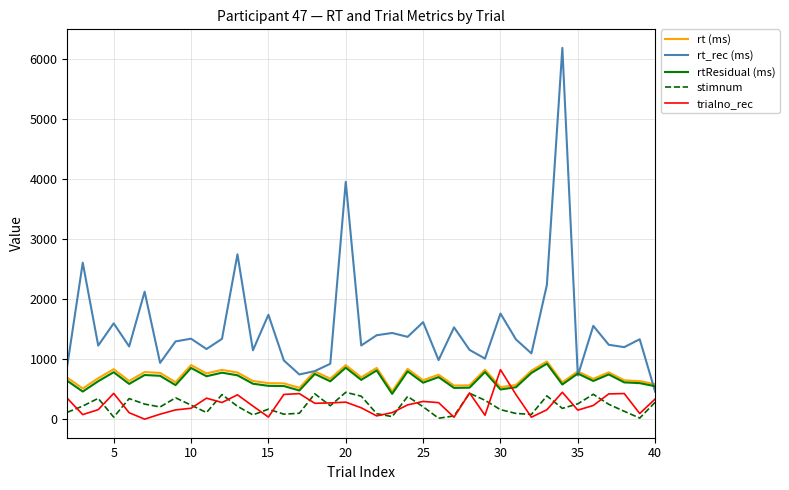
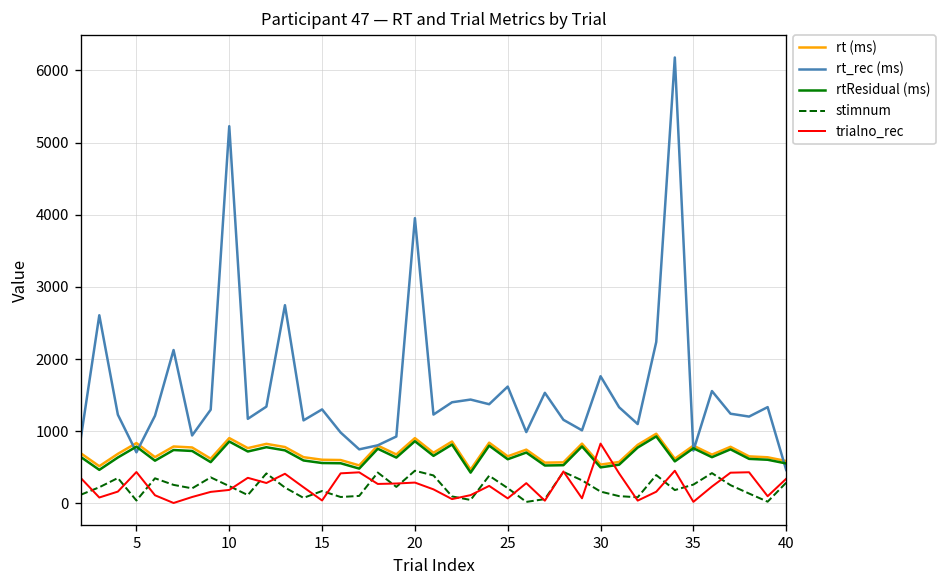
rt_rec (ms), 5: 1600 -> 700
rt_rec (ms), 10: 1300 -> 5200
rt_rec (ms), 15: 1700 -> 1300
trialno_rec, 25: 300 -> 100
trialno_rec, 35: 200 -> 0
